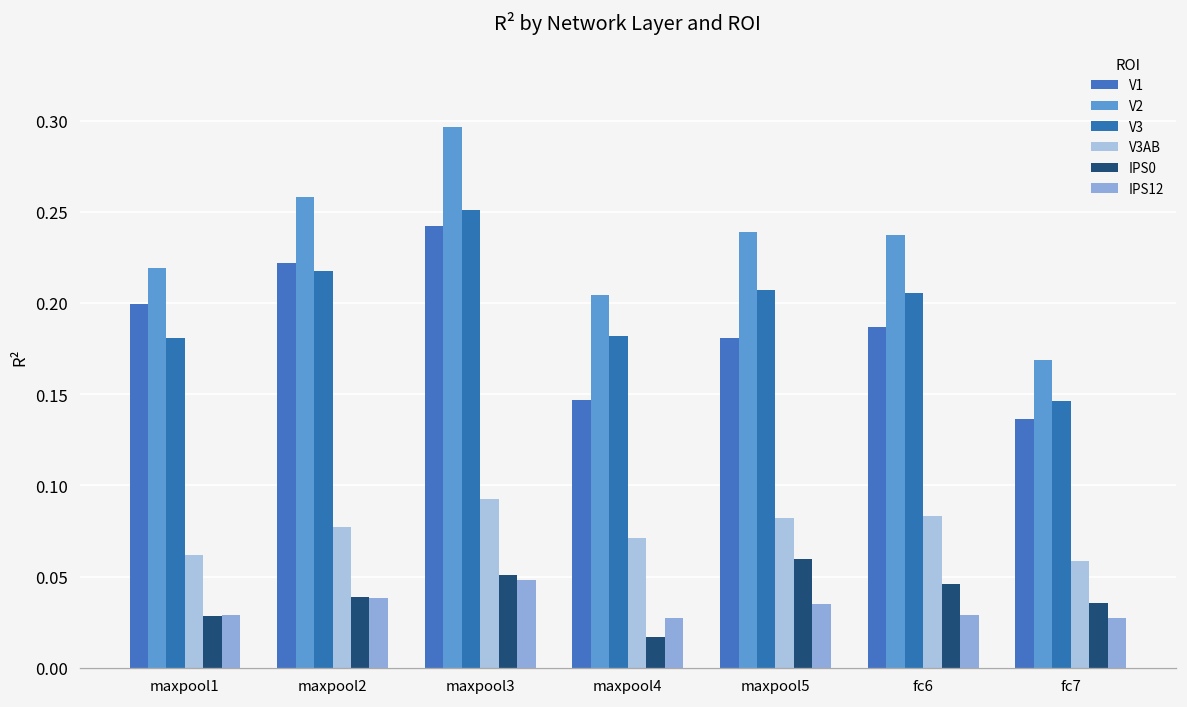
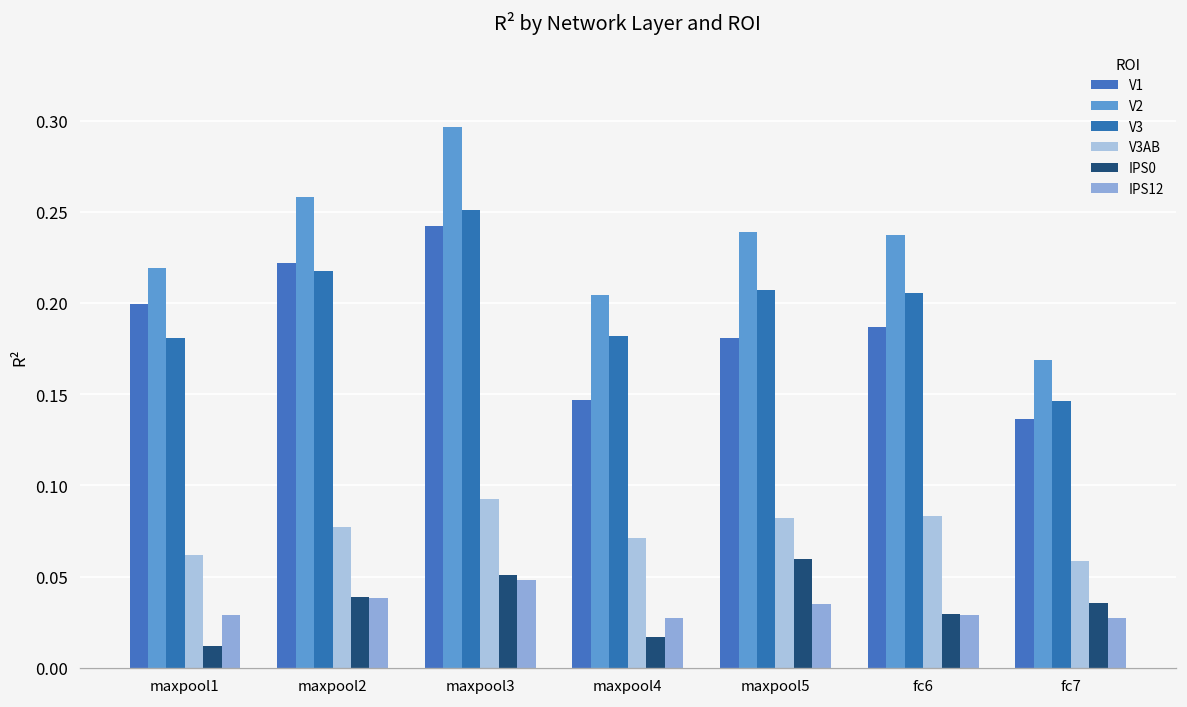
IPS0, maxpool1: 0.029 -> 0.012
IPS0, fc6: 0.046 -> 0.030
